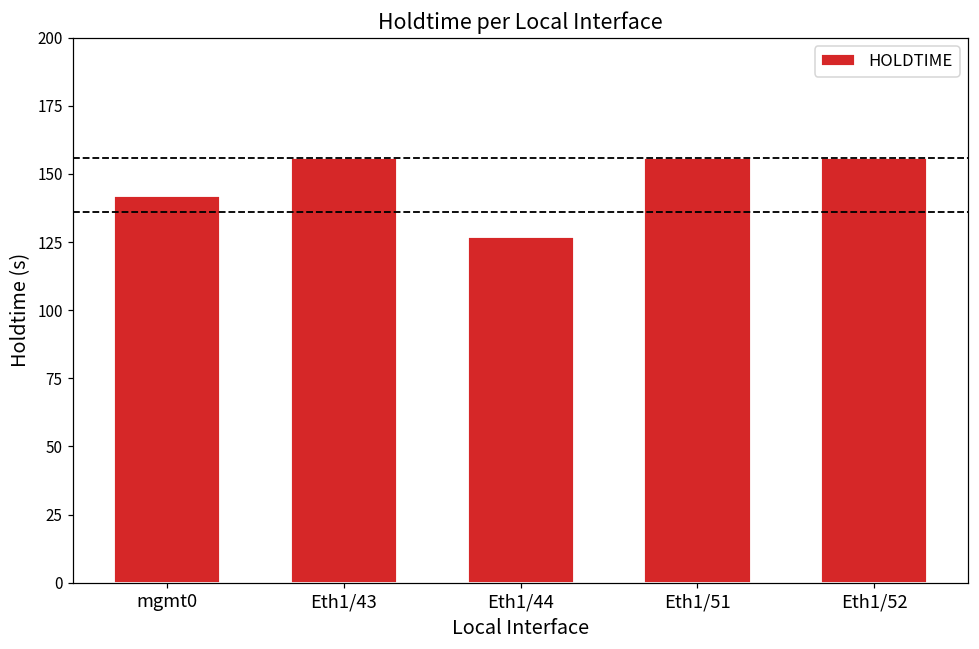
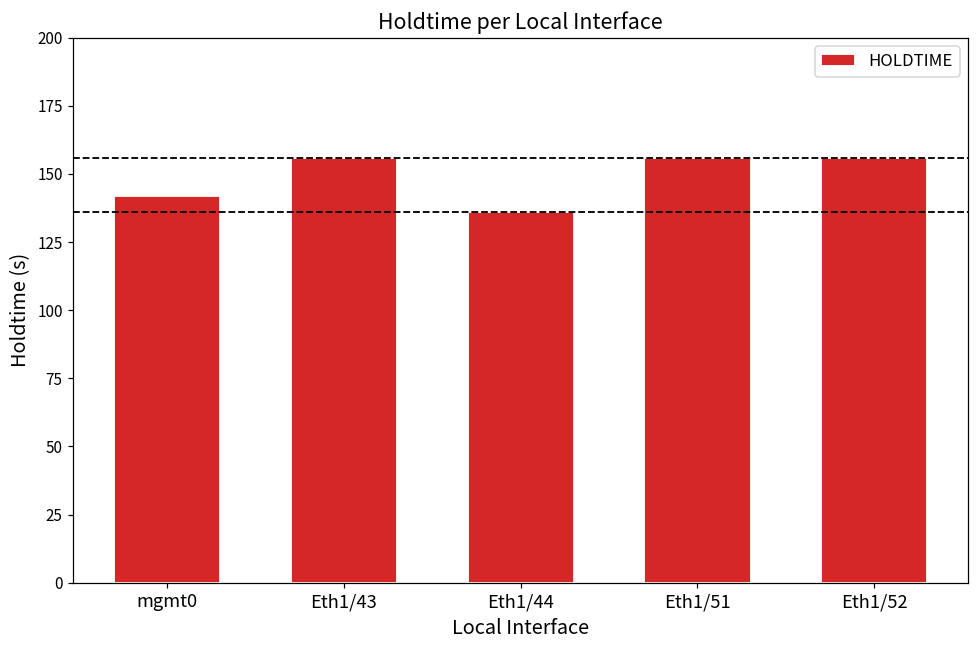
Eth1/44: 127 -> 136
